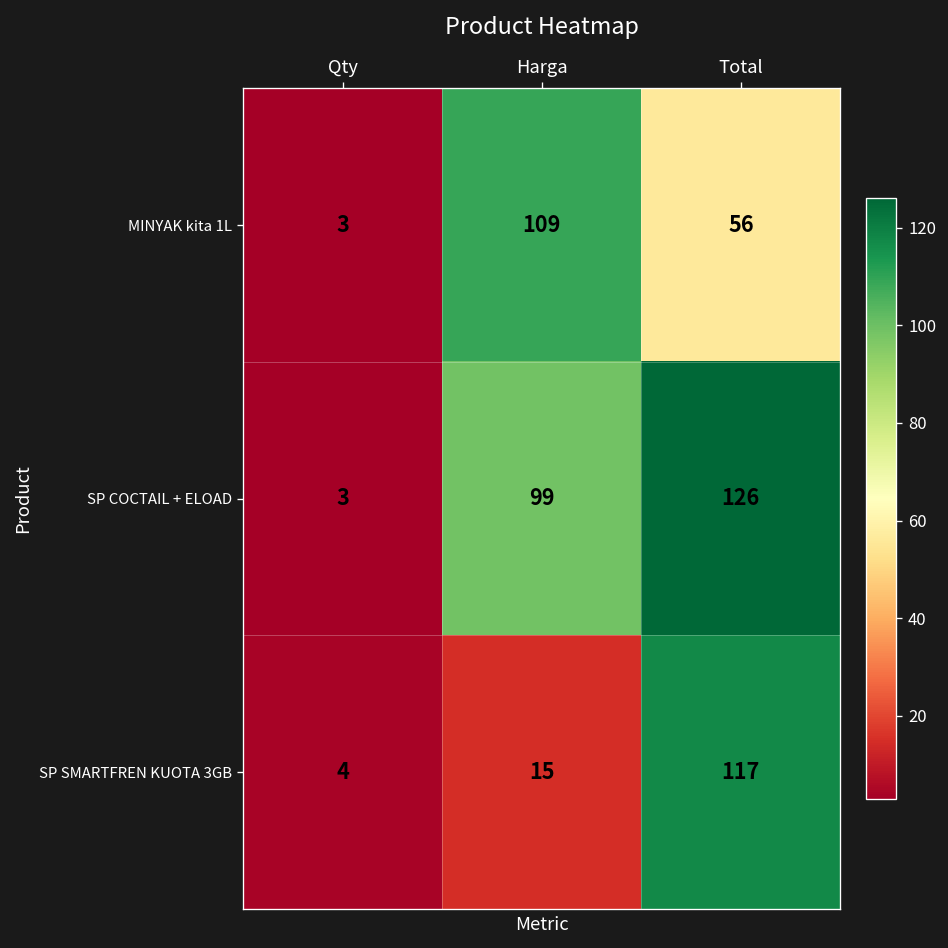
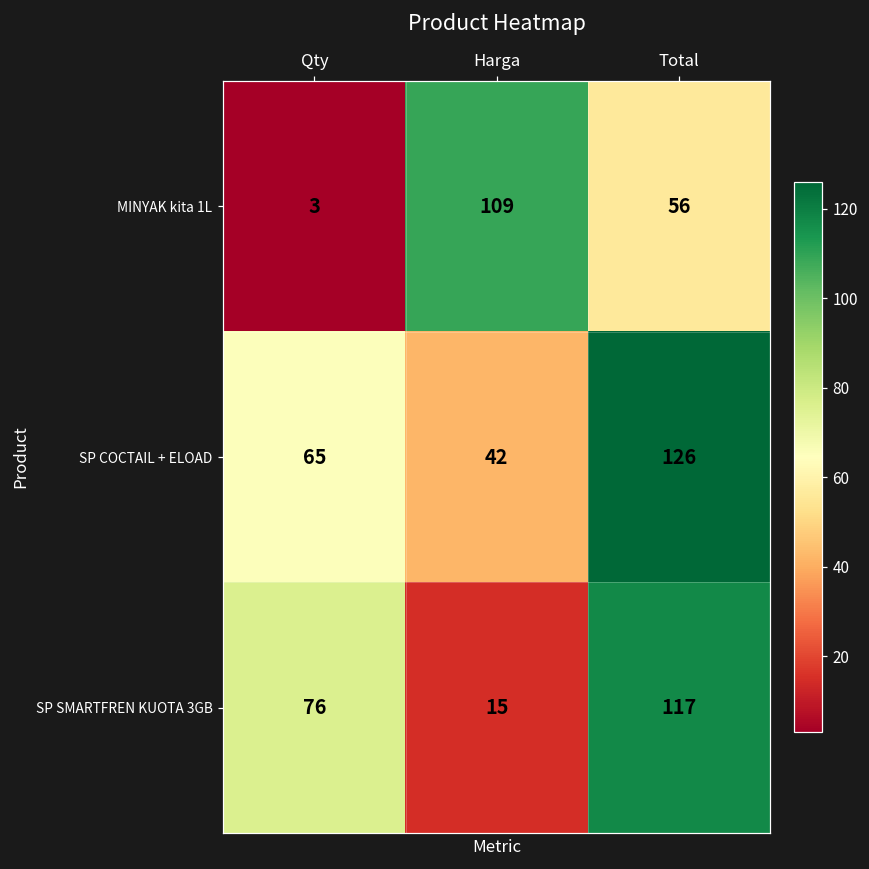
SP COCTAIL + ELOAD, Qty: 3 -> 65
SP COCTAIL + ELOAD, Harga: 99 -> 42
SP SMARTFREN KUOTA 3GB, Qty: 4 -> 76
